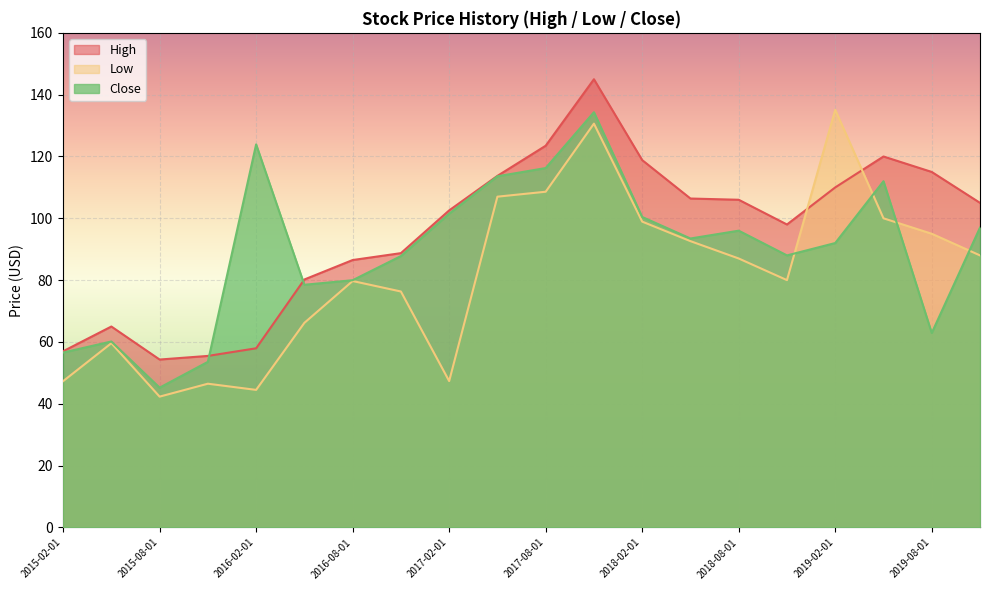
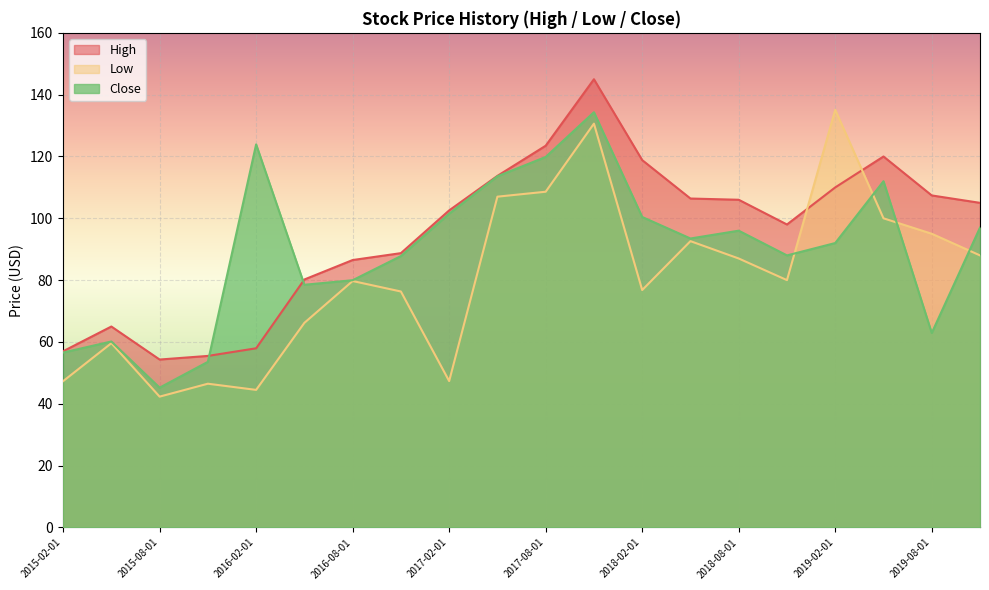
Close, 2017-08-01: 116 -> 120
Low, 2018-02-01: 99 -> 77
High, 2019-08-01: 115 -> 107
